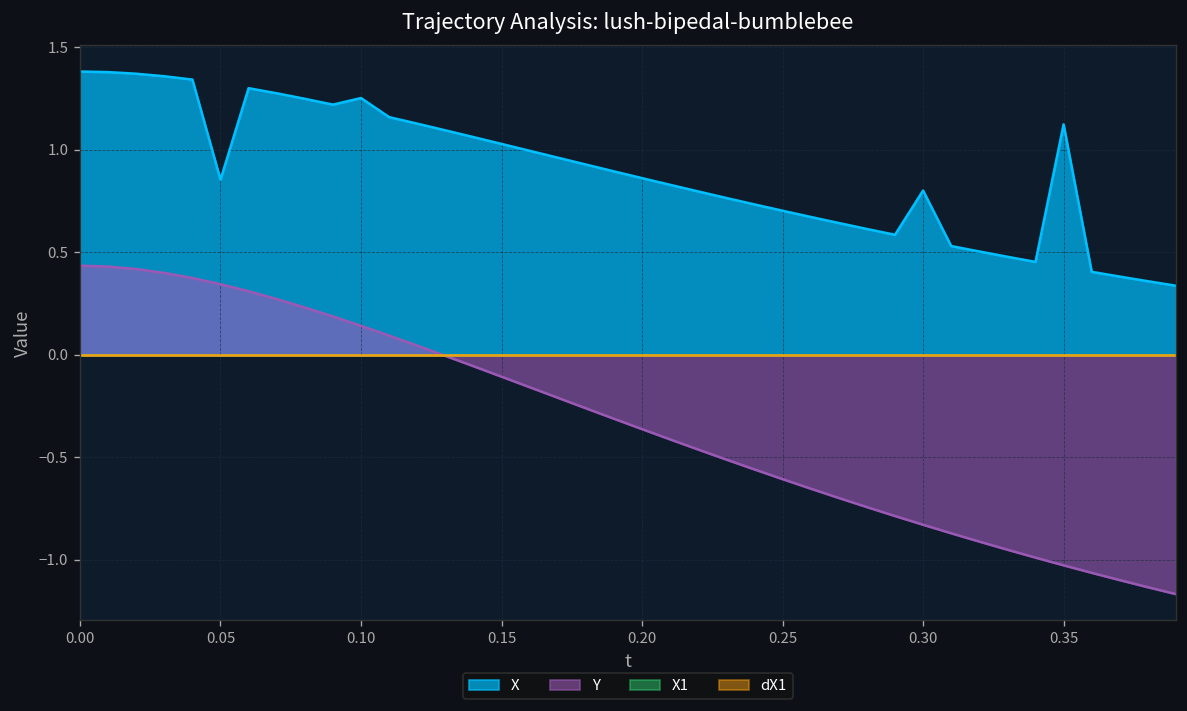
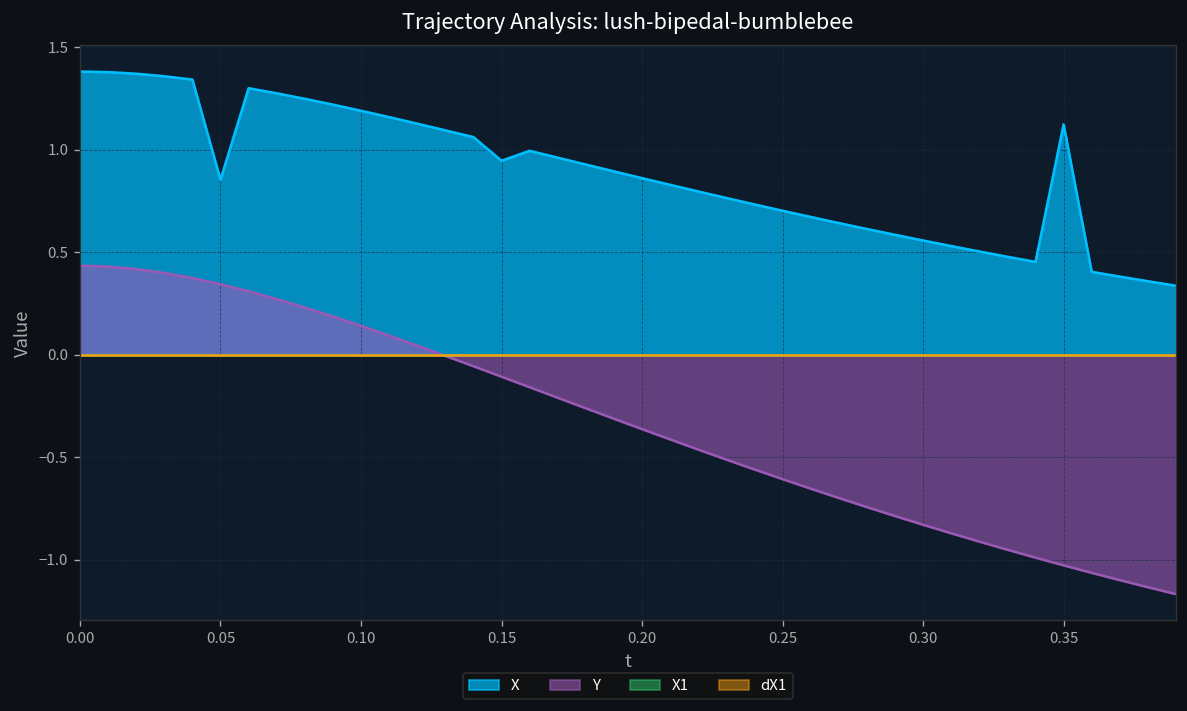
X, 0.10: 1.25 -> 1.19
X, 0.15: 1.03 -> 0.95
X, 0.30: 0.80 -> 0.56
